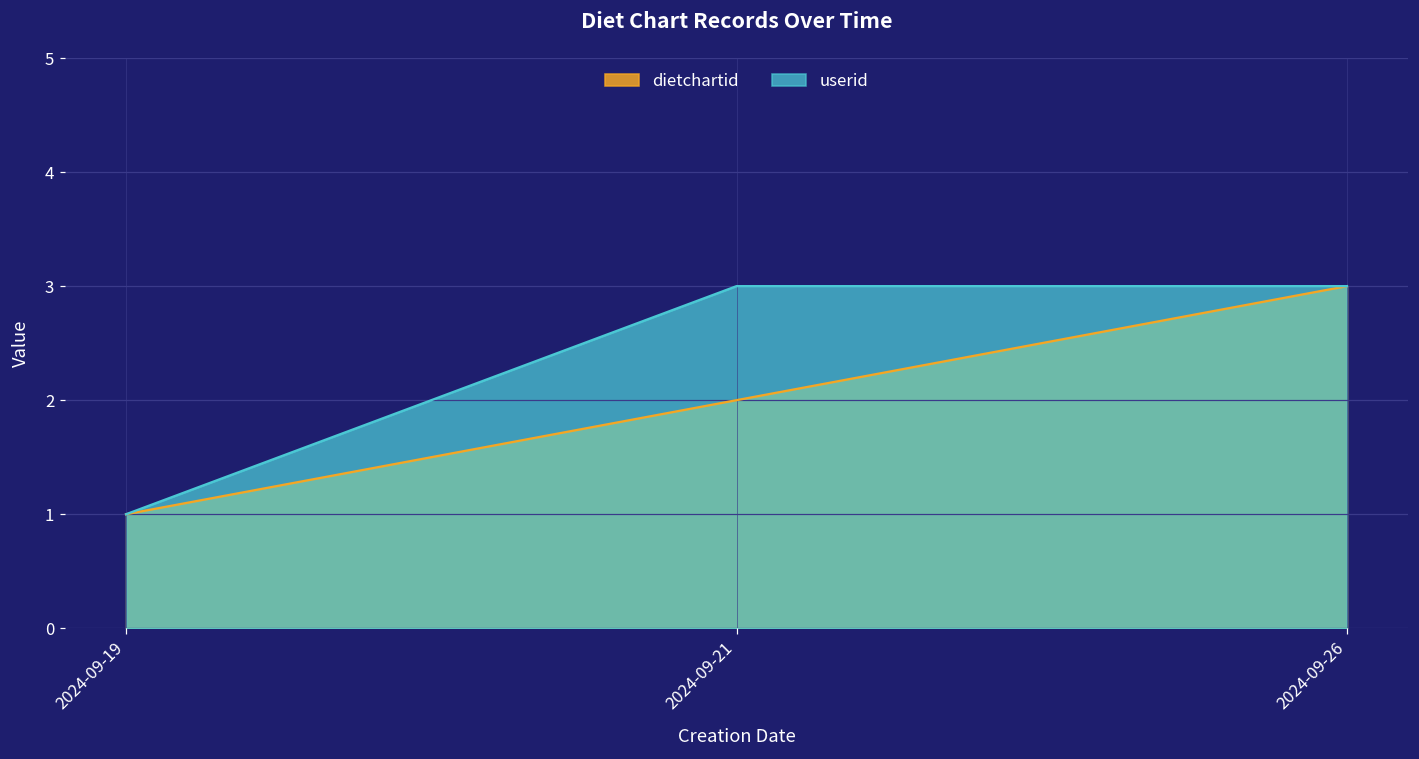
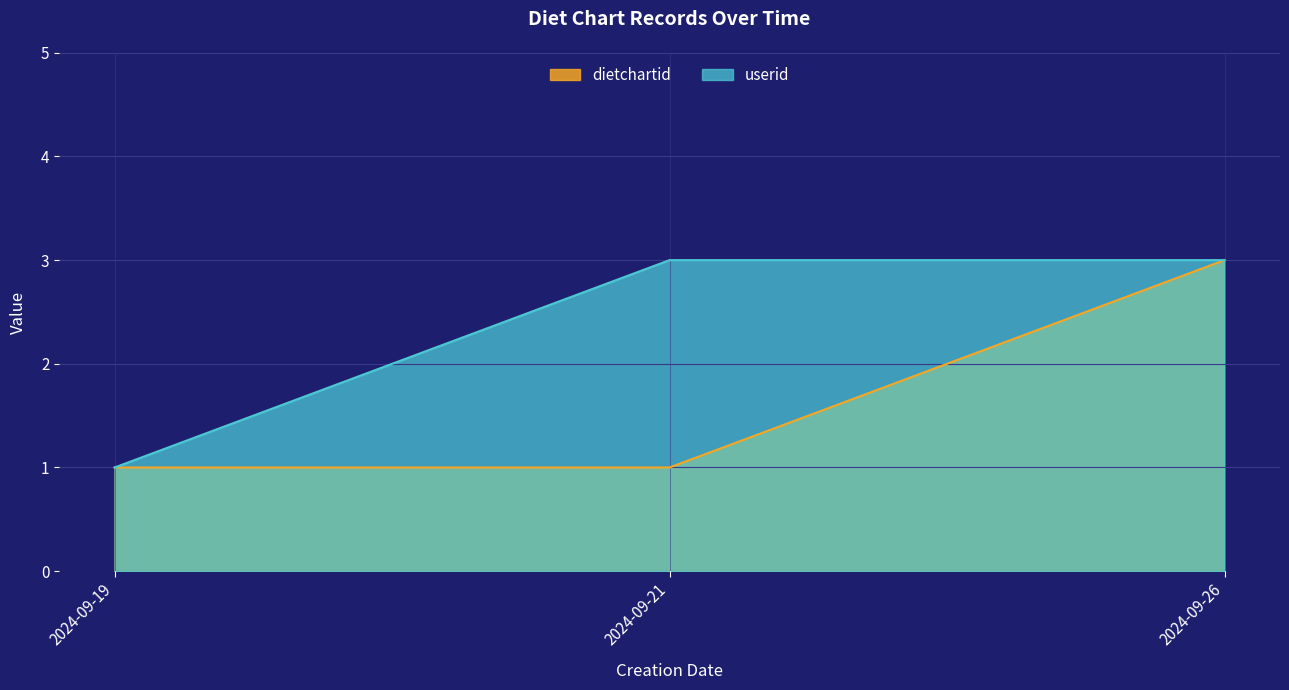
dietchartid, 2024-09-21: 2 -> 1
